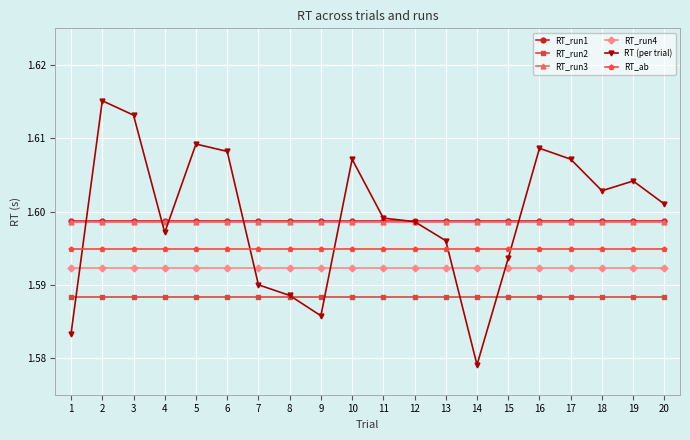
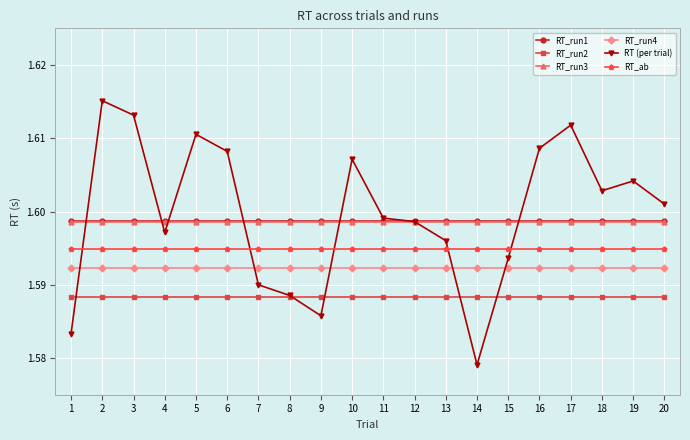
RT (per trial), 5: 1.609 -> 1.611
RT (per trial), 17: 1.607 -> 1.612
